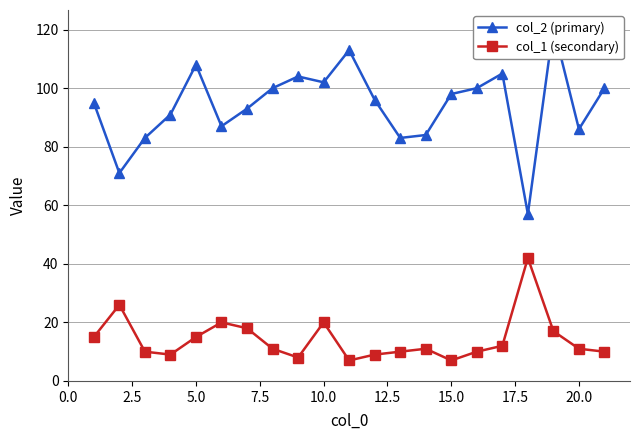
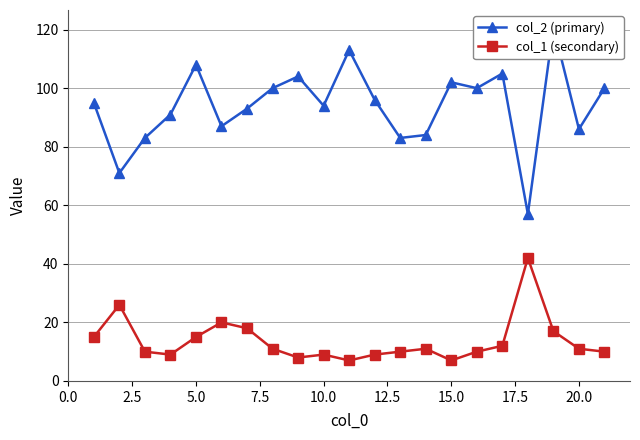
col_2 (primary), 10.0: 102 -> 94
col_1 (secondary), 10.0: 20 -> 9
col_2 (primary), 15.0: 98 -> 102
